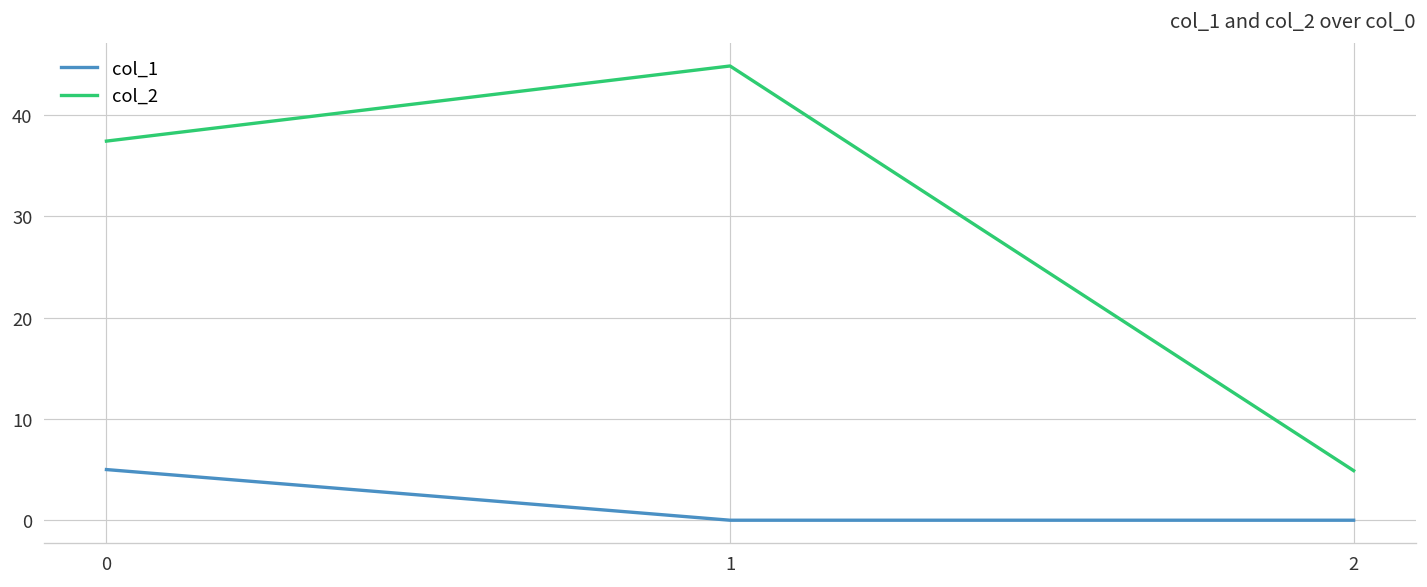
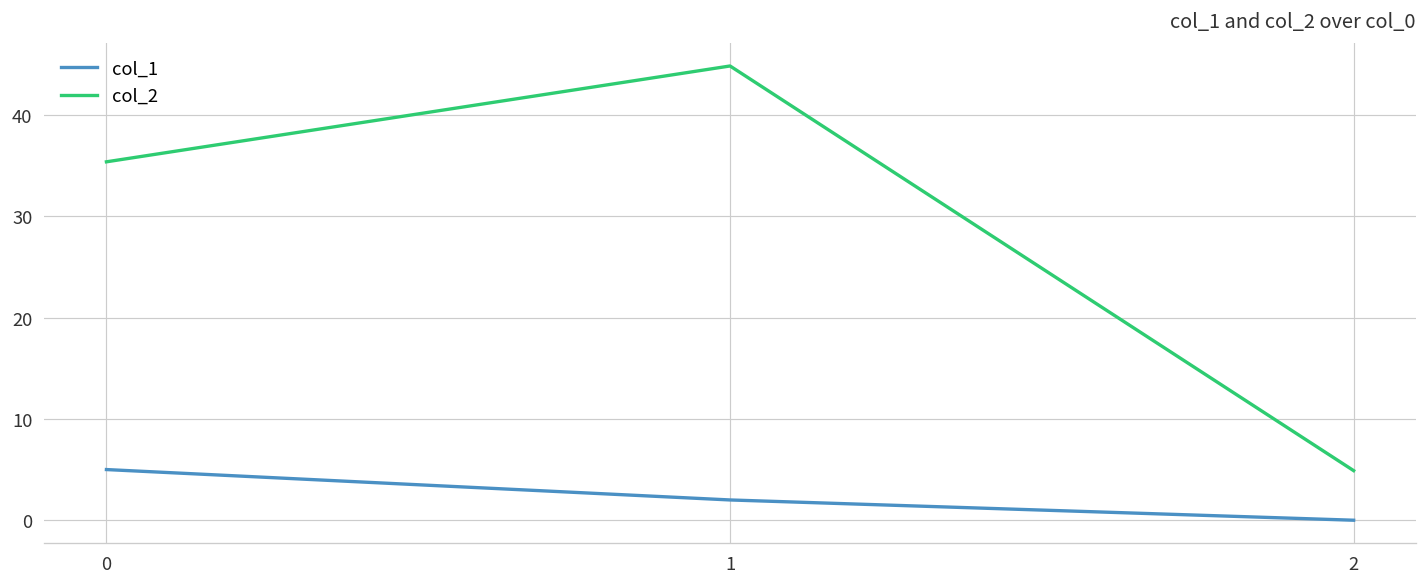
col_2, 0: 37 -> 35
col_1, 1: 0 -> 2
